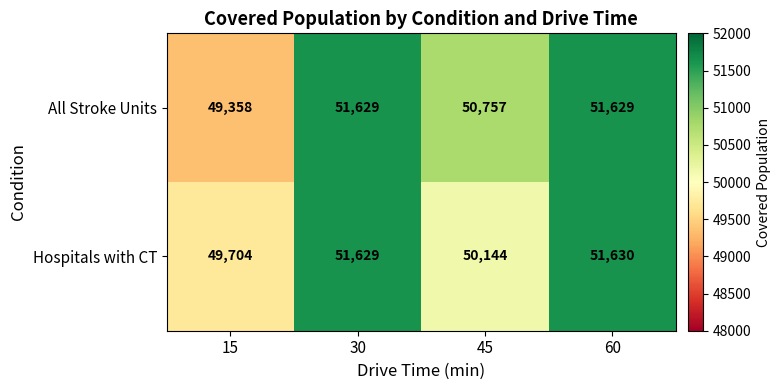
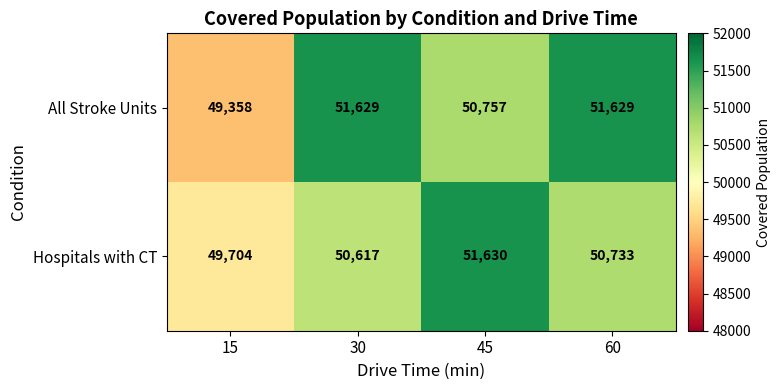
Hospitals with CT, 30: 51,629 -> 50,617
Hospitals with CT, 45: 50,144 -> 51,630
Hospitals with CT, 60: 51,630 -> 50,733
